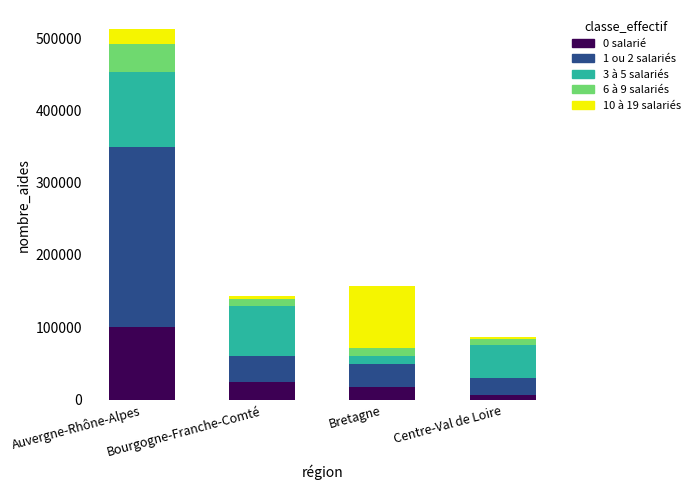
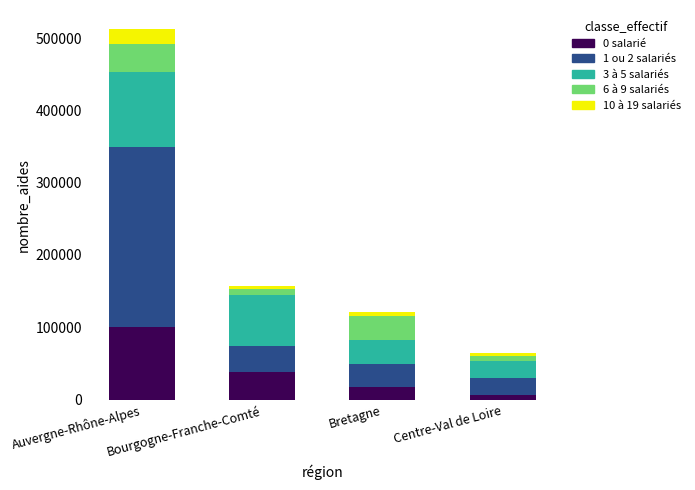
0 salarié, Bourgogne-Franche-Comté: 20000 -> 40000
3 à 5 salariés, Bretagne: 10000 -> 30000
6 à 9 salariés, Bretagne: 10000 -> 30000
10 à 19 salariés, Bretagne: 90000 -> 10000
3 à 5 salariés, Centre-Val de Loire: 50000 -> 20000
